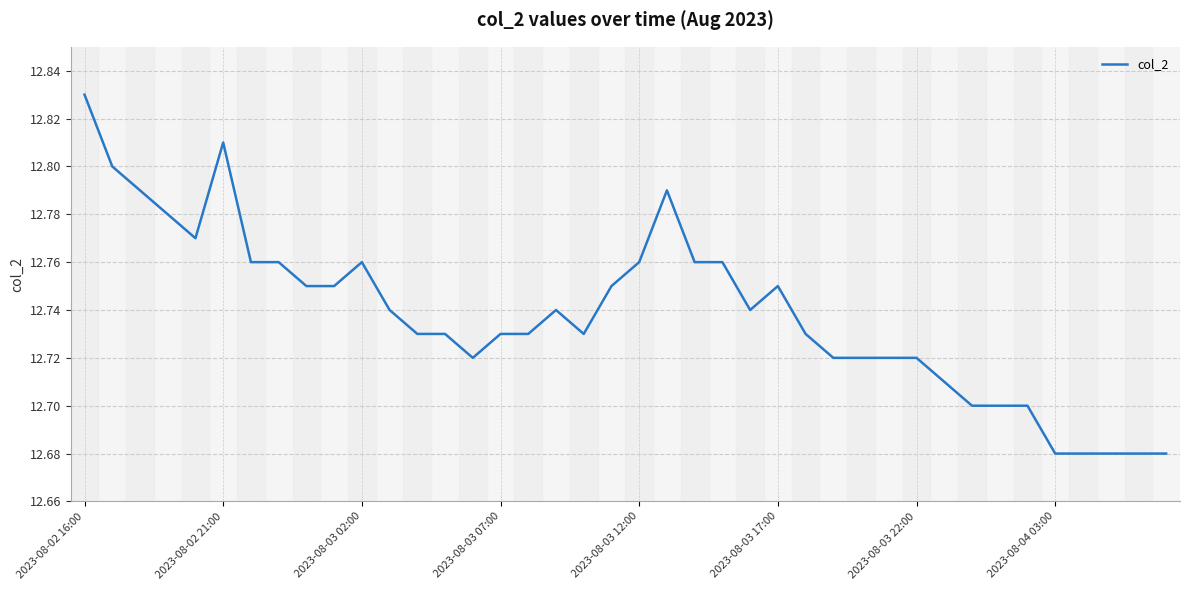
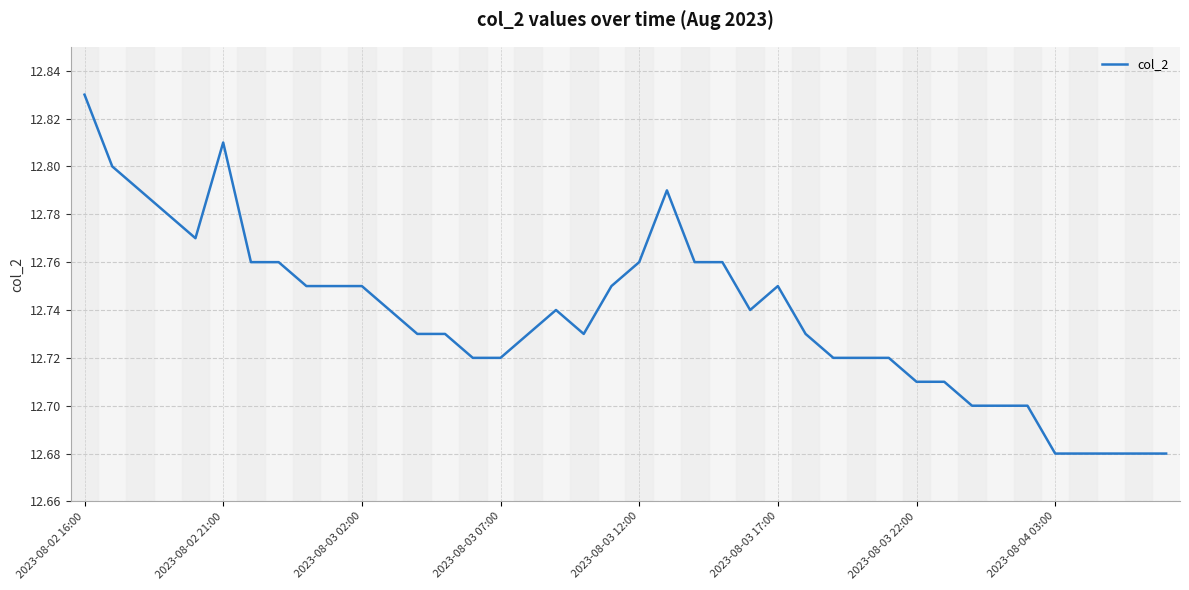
2023-08-03 02:00: 12.76 -> 12.75
2023-08-03 07:00: 12.73 -> 12.72
2023-08-03 22:00: 12.72 -> 12.71
